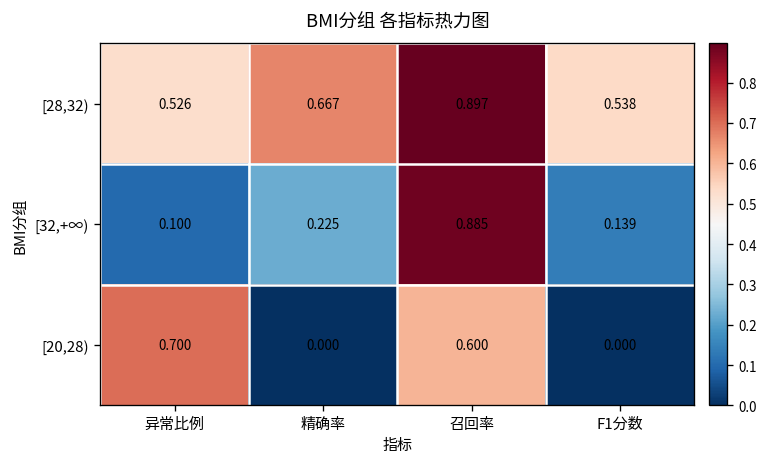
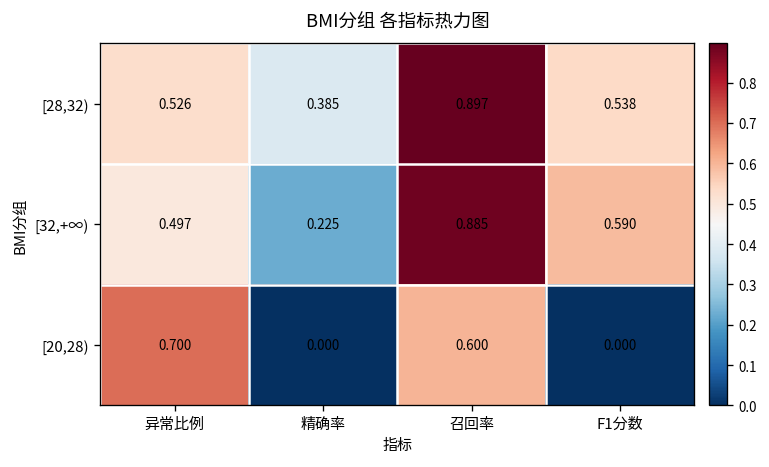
[28,32), 精确率: 0.667 -> 0.385
[32,+∞), 异常比例: 0.100 -> 0.497
[32,+∞), F1分数: 0.139 -> 0.590
